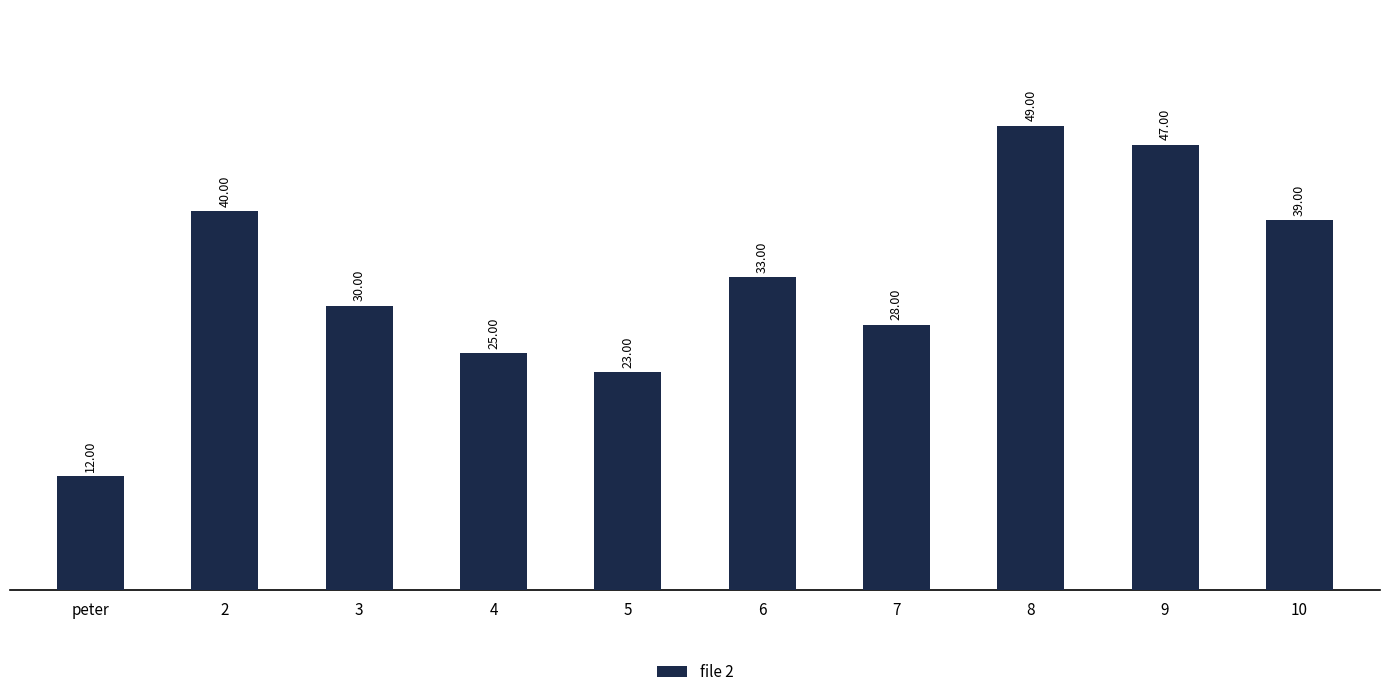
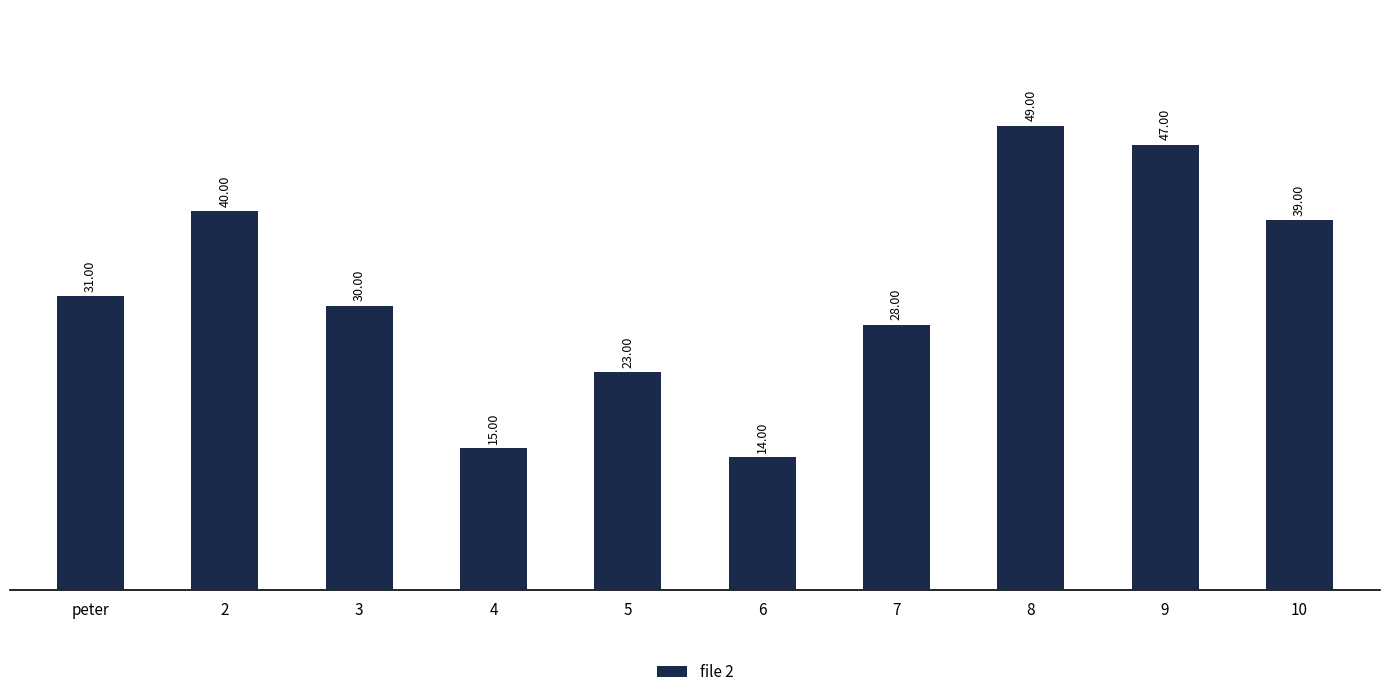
peter: 12.00 -> 31.00
4: 25.00 -> 15.00
6: 33.00 -> 14.00
